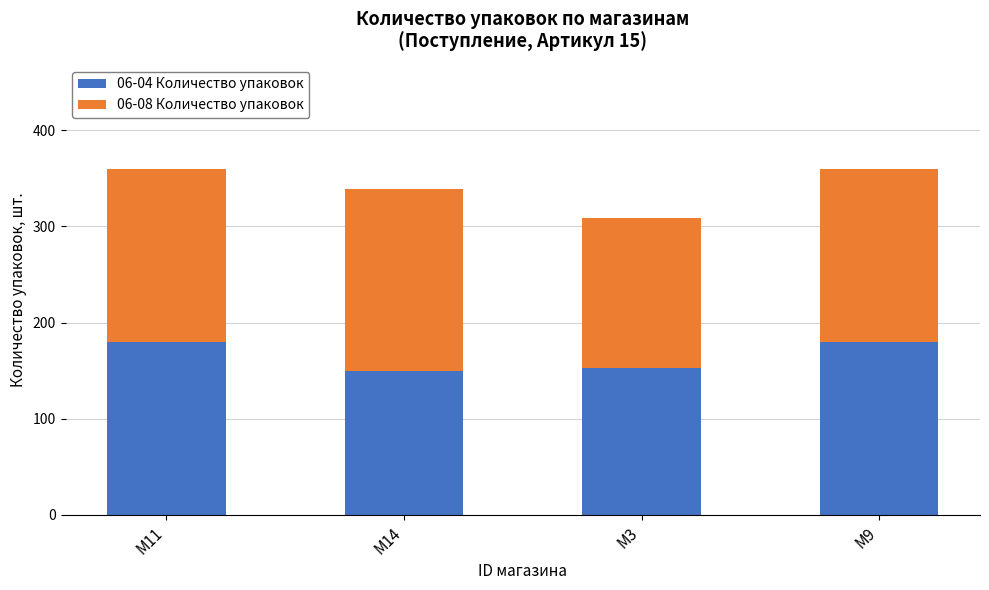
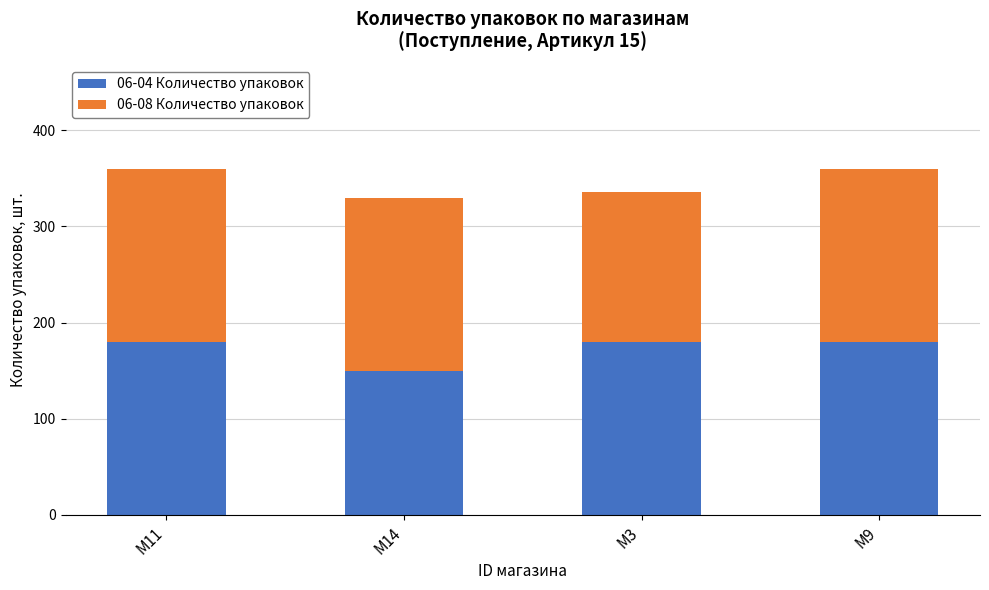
06-08 Количество упаковок, M14: 190 -> 180
06-04 Количество упаковок, M3: 150 -> 180
